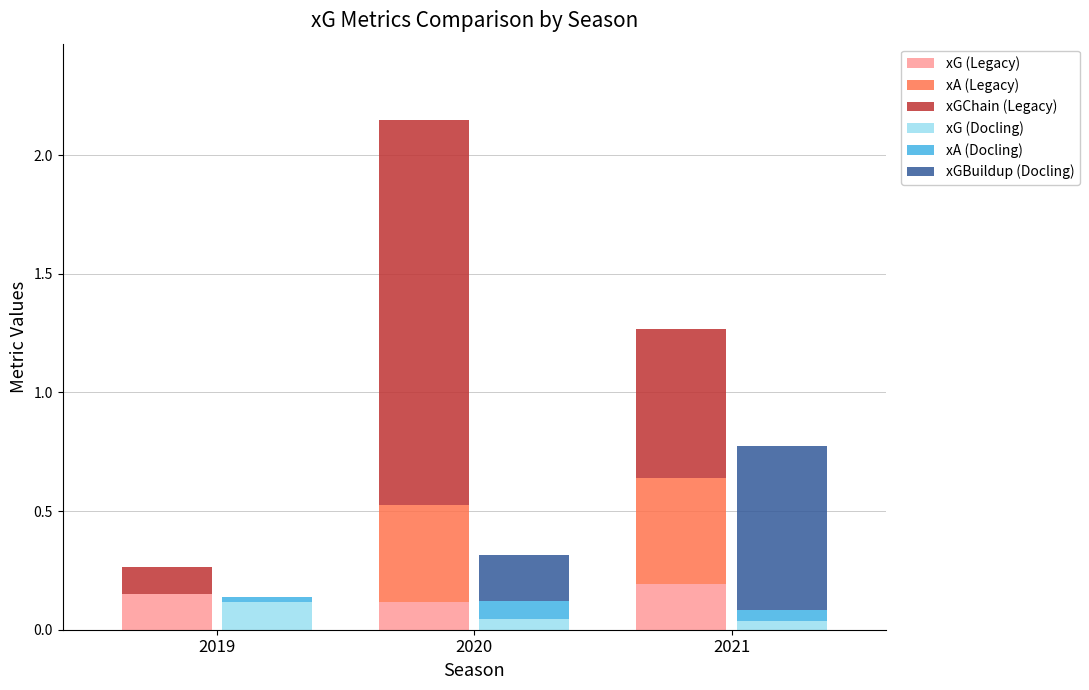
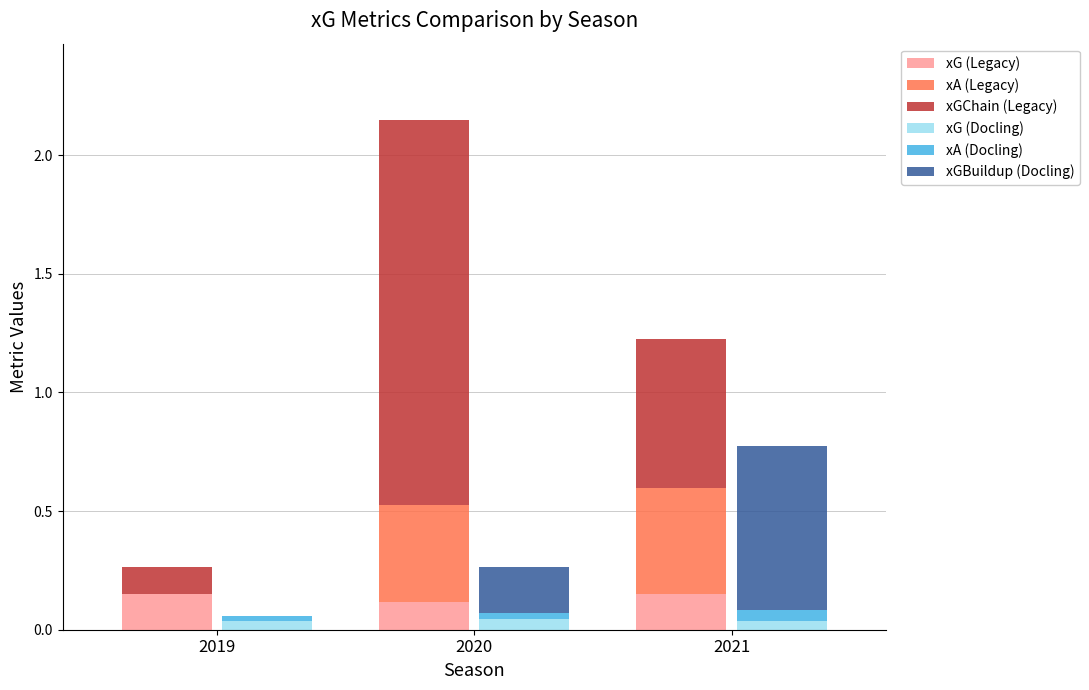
xG (Docling), 2019: 0.12 -> 0.04
xA (Docling), 2020: 0.07 -> 0.02
xG (Legacy), 2021: 0.19 -> 0.15
